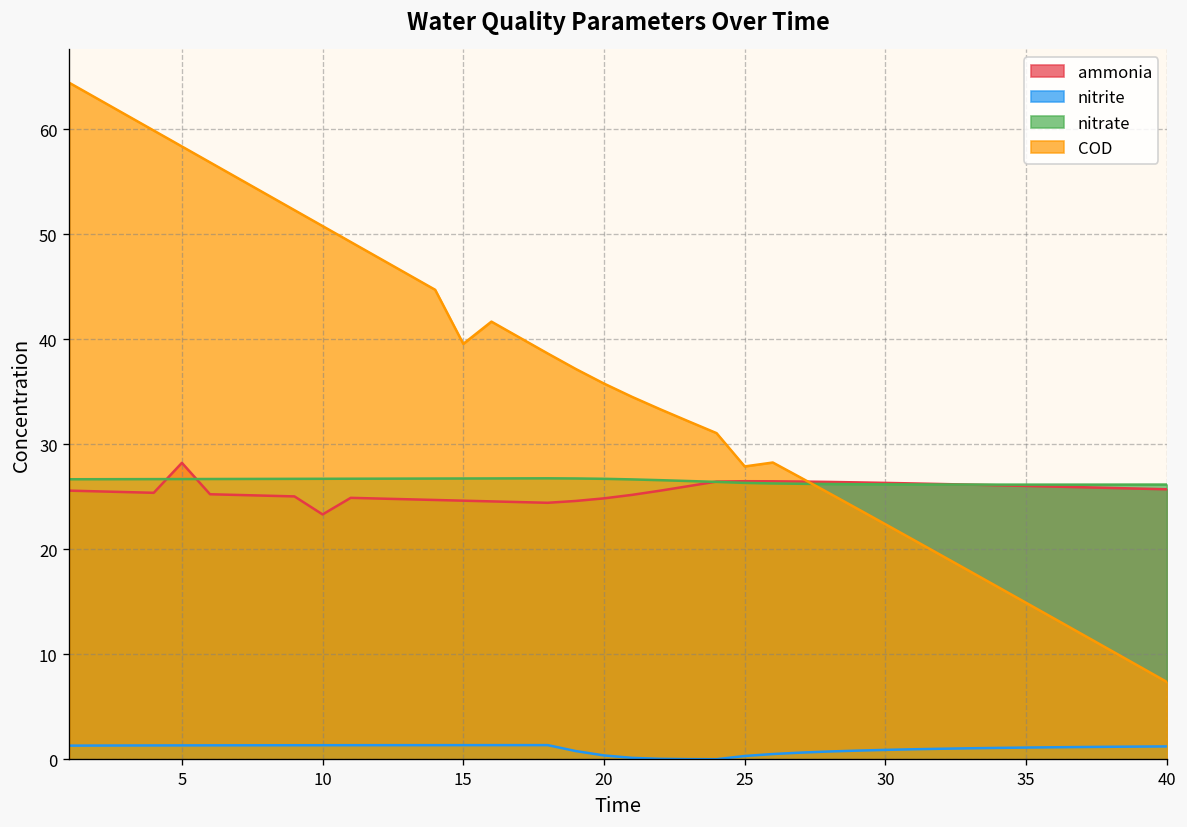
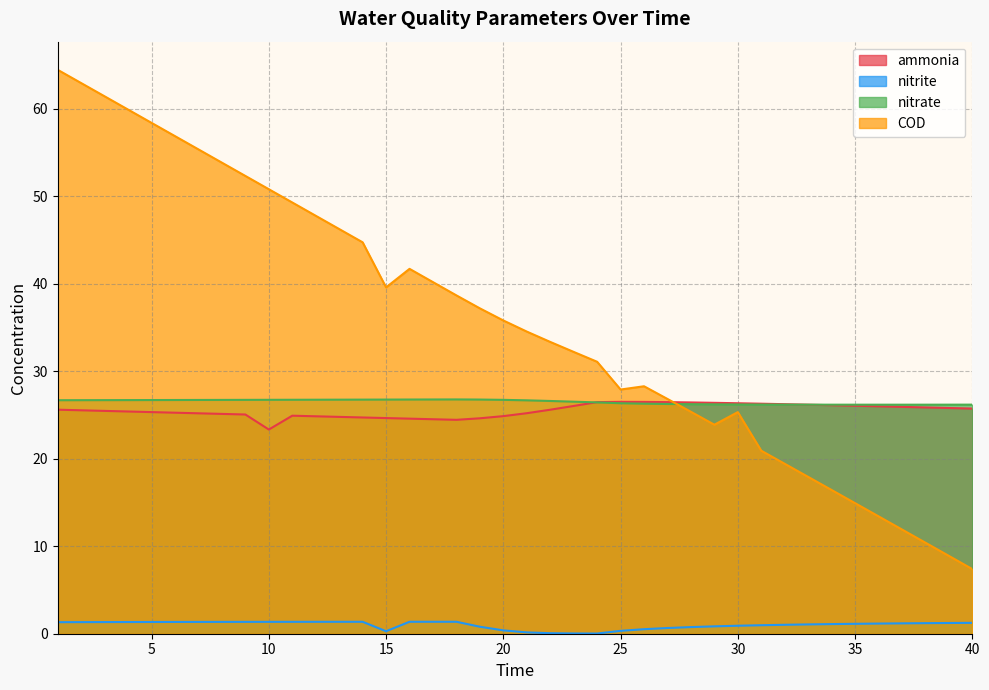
ammonia, 5: 28 -> 25
nitrite, 15: 1 -> 0
COD, 30: 22 -> 25
